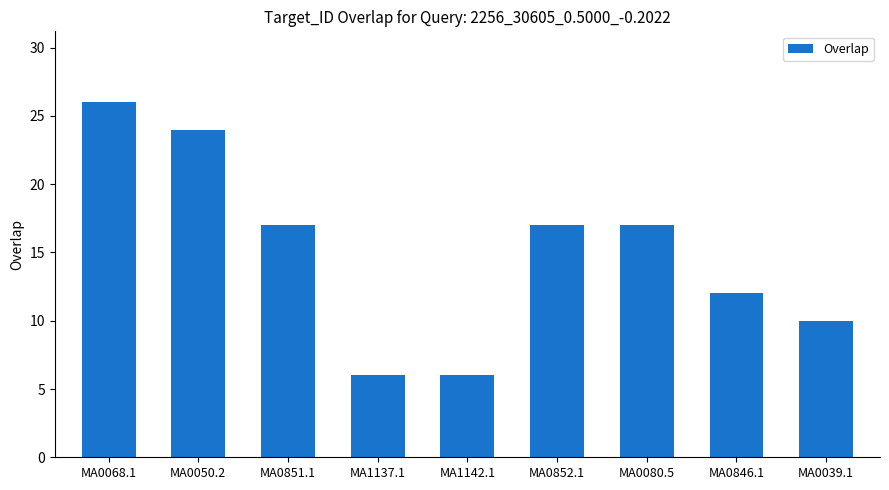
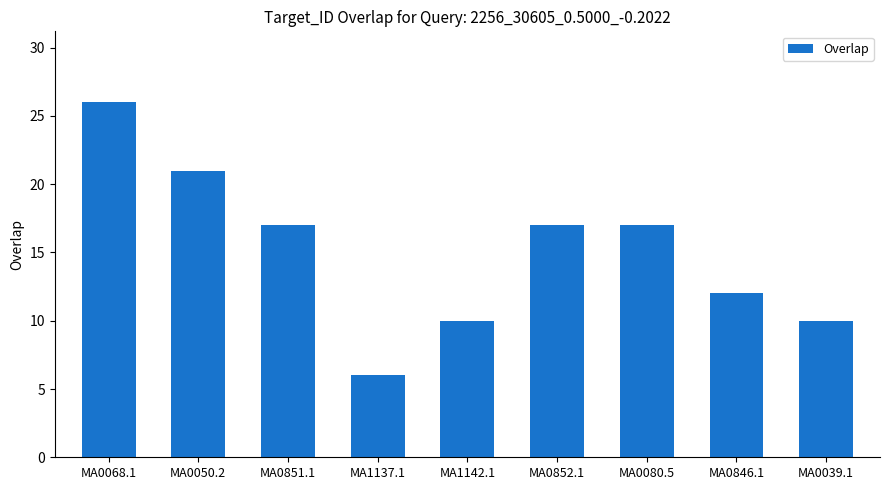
MA0050.2: 24 -> 21
MA1142.1: 6 -> 10
